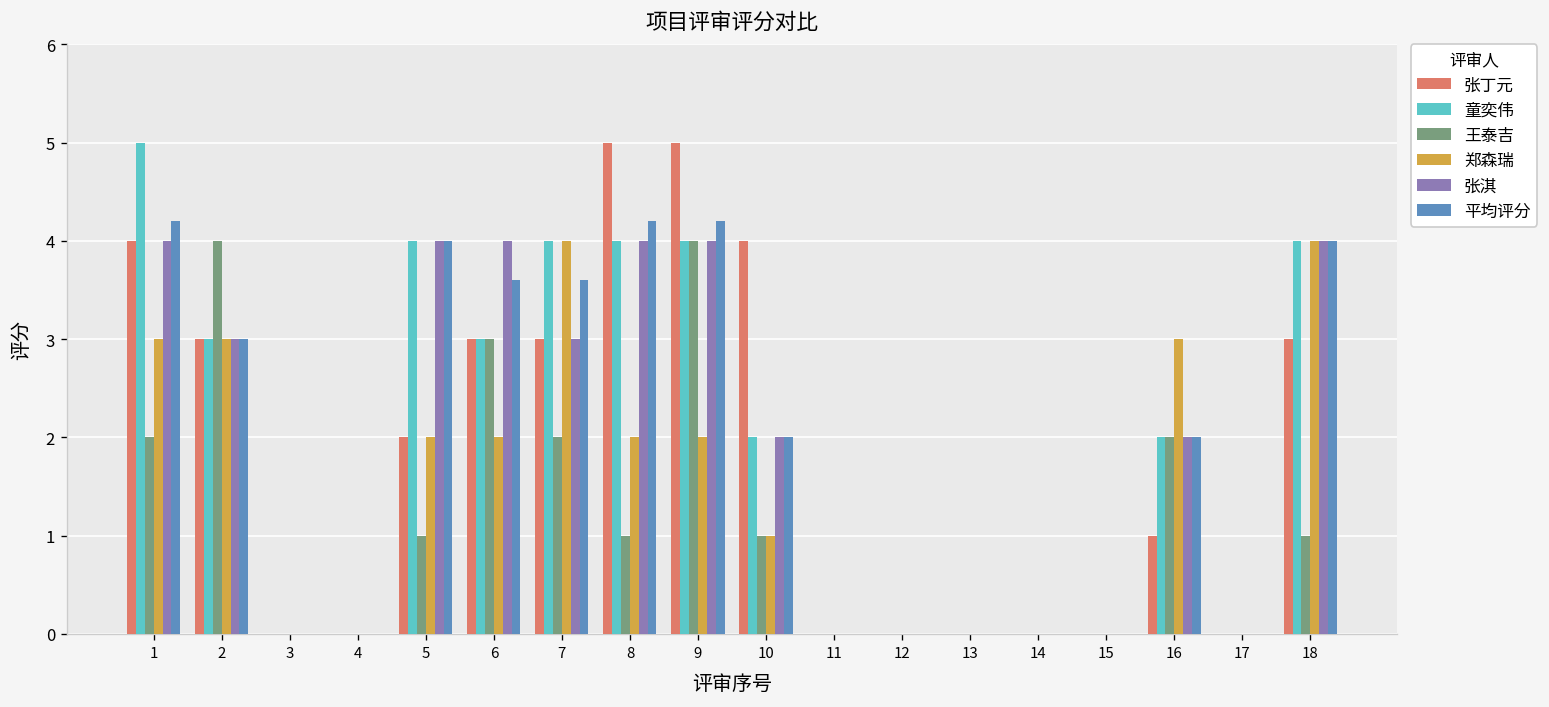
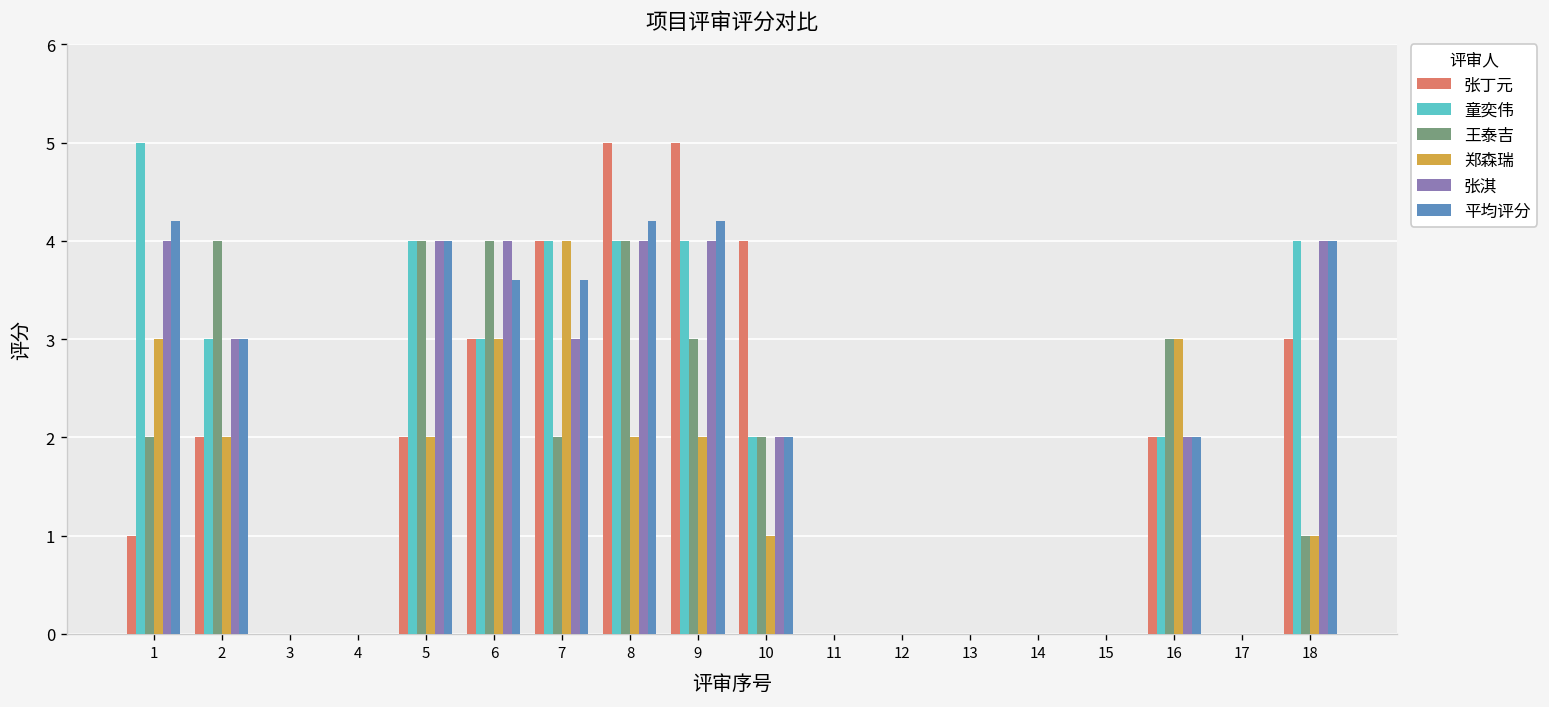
张丁元, 1: 4 -> 1
张丁元, 2: 3 -> 2
郑森瑞, 2: 3 -> 2
王泰吉, 5: 1 -> 4
王泰吉, 6: 3 -> 4
郑森瑞, 6: 2 -> 3
张丁元, 7: 3 -> 4
王泰吉, 8: 1 -> 4
王泰吉, 9: 4 -> 3
王泰吉, 10: 1 -> 2
张丁元, 16: 1 -> 2
王泰吉, 16: 2 -> 3
郑森瑞, 18: 4 -> 1
